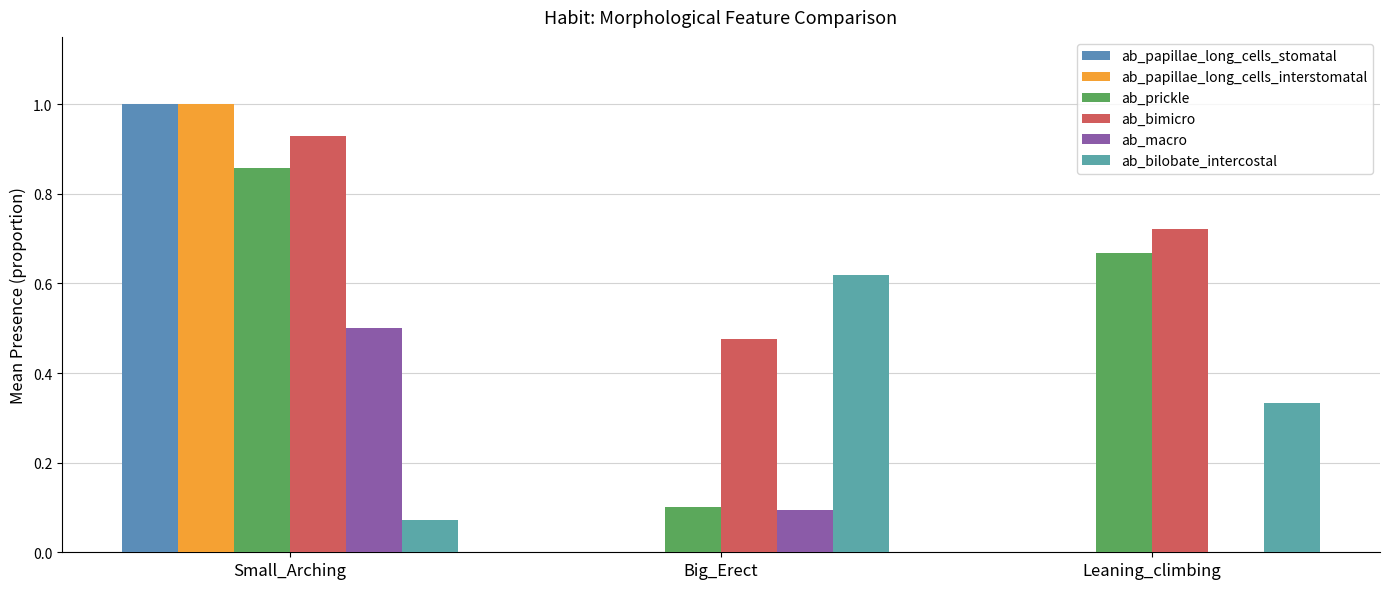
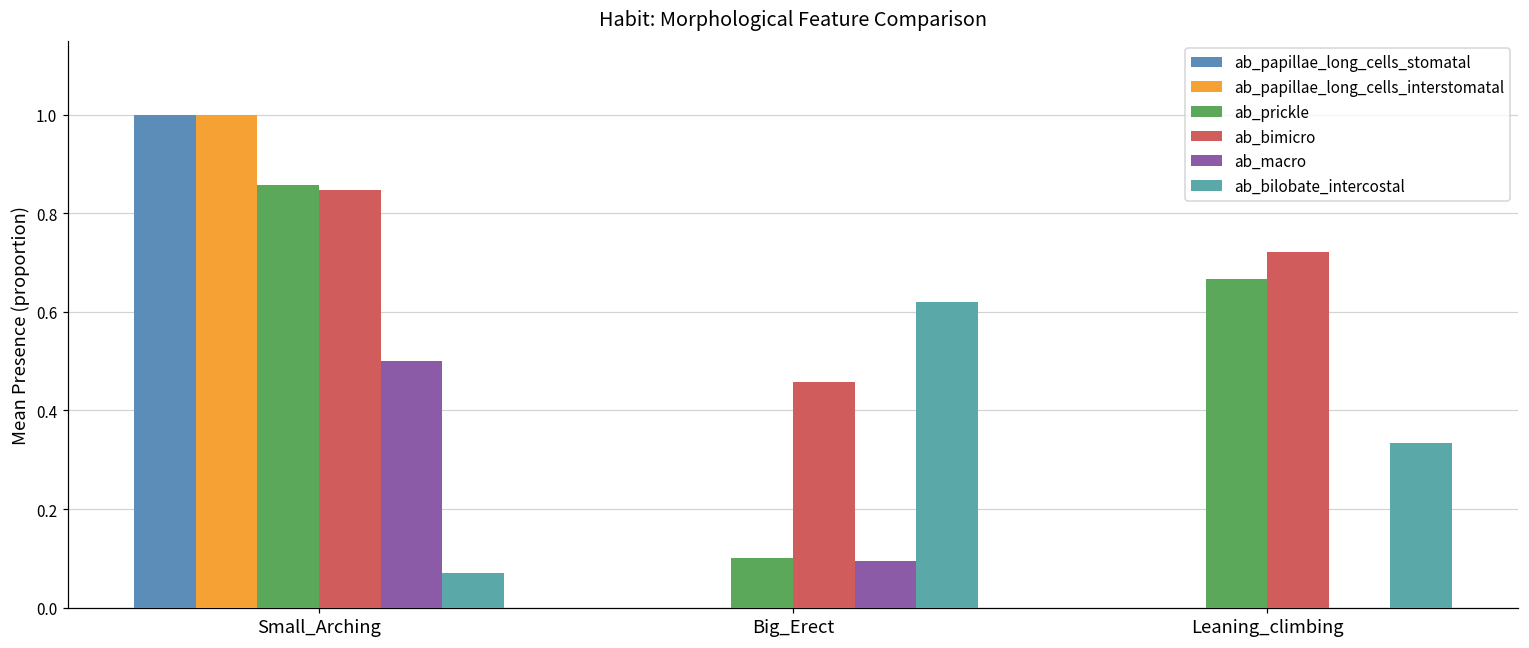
ab_bimicro, Small_Arching: 0.93 -> 0.85
ab_bimicro, Big_Erect: 0.48 -> 0.46
